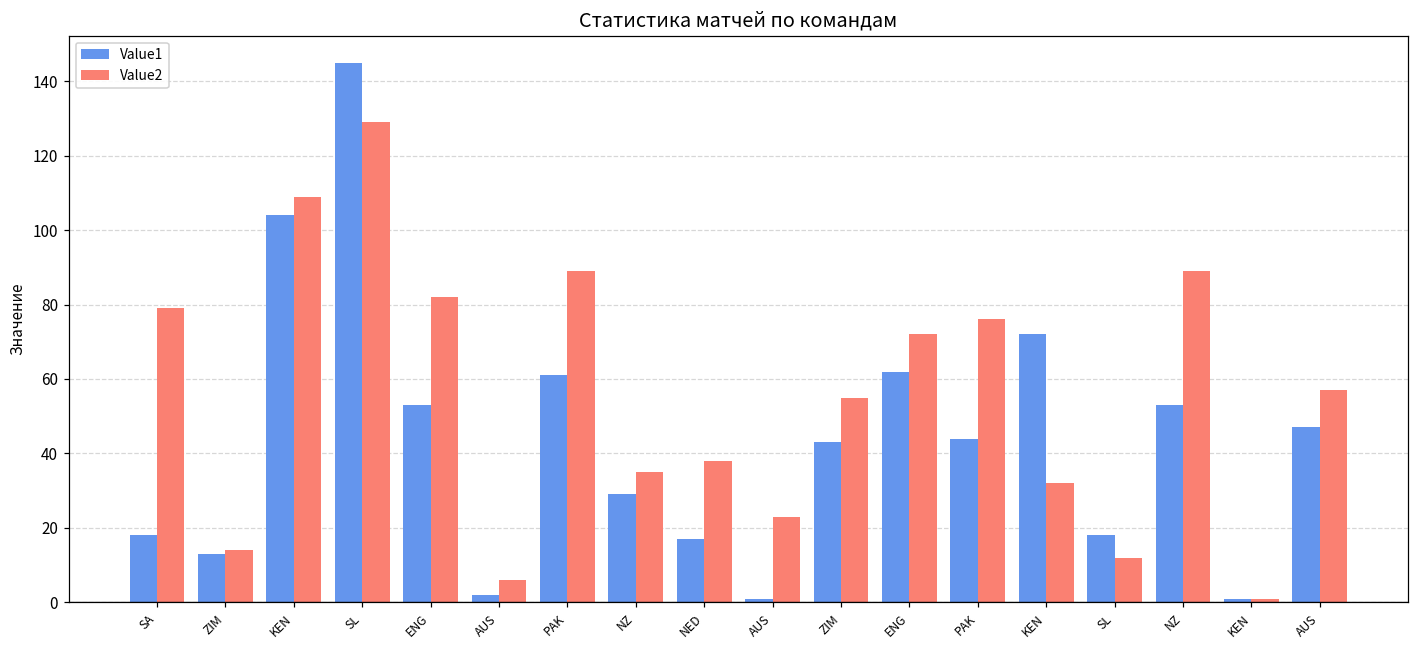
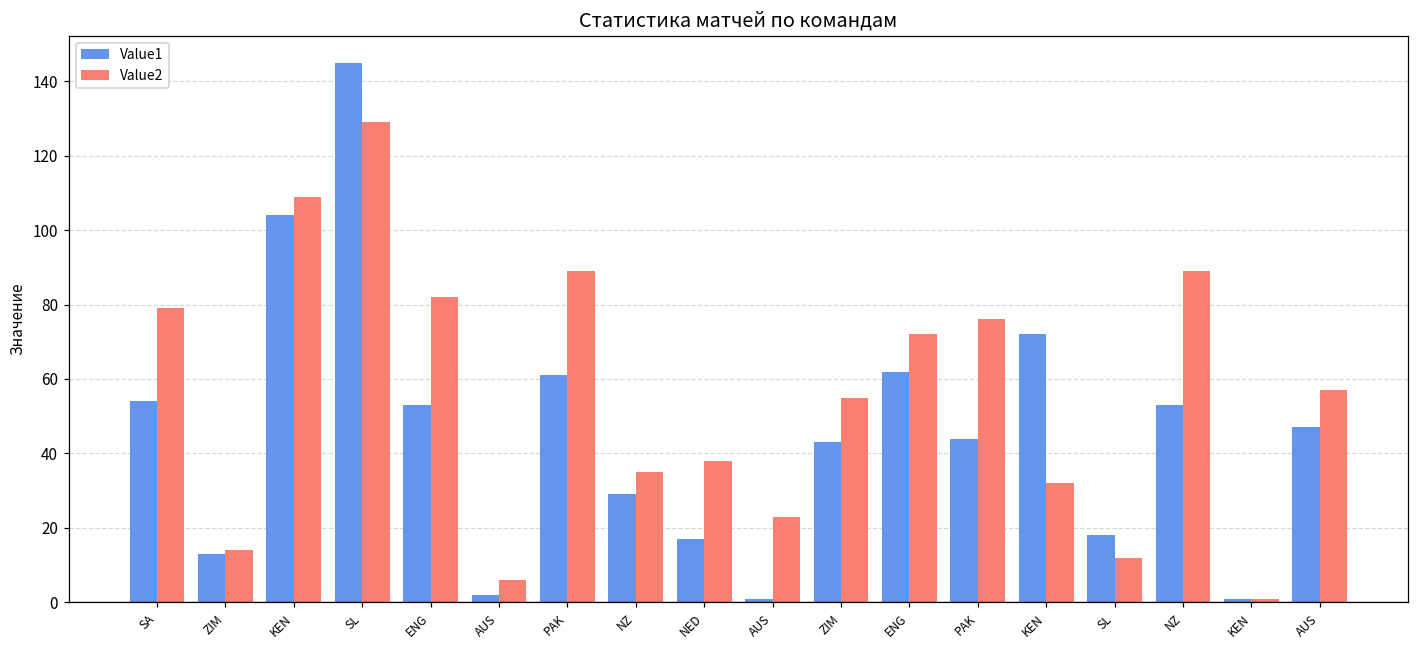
Value1, SA: 18 -> 54
